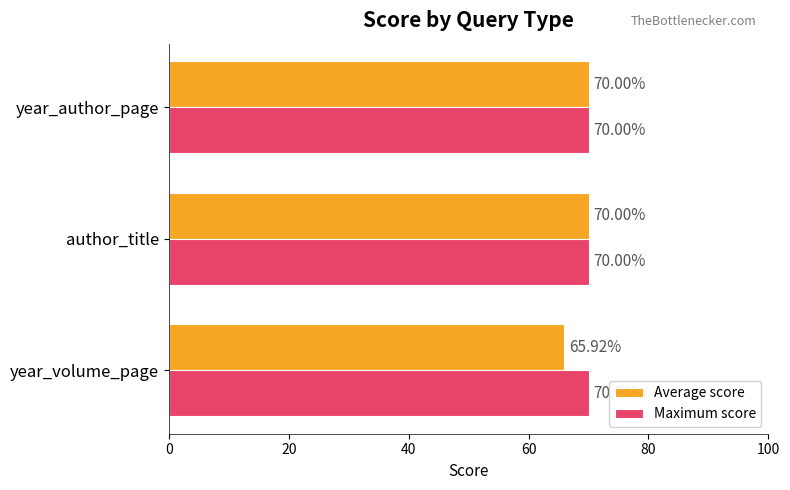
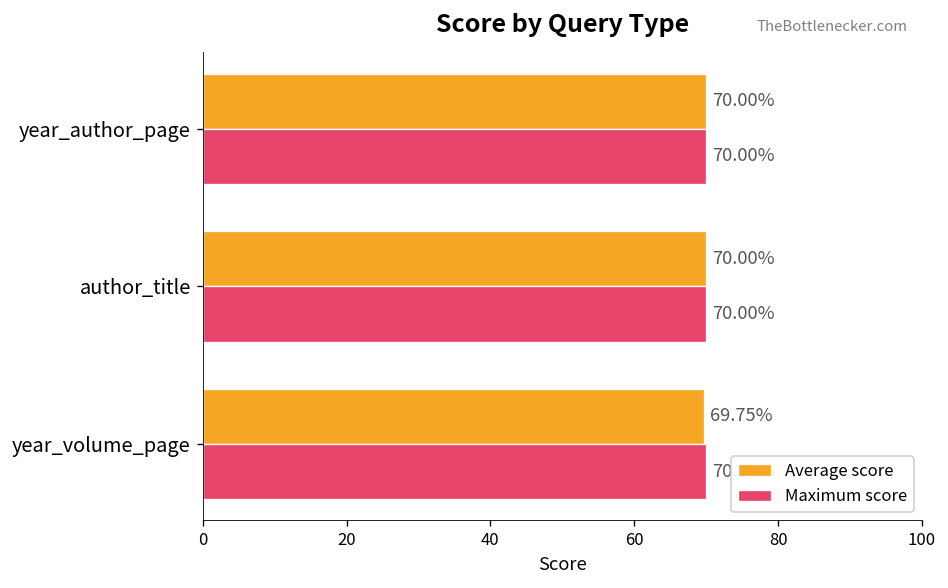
Average score, year_volume_page: 65.92% -> 69.75%
